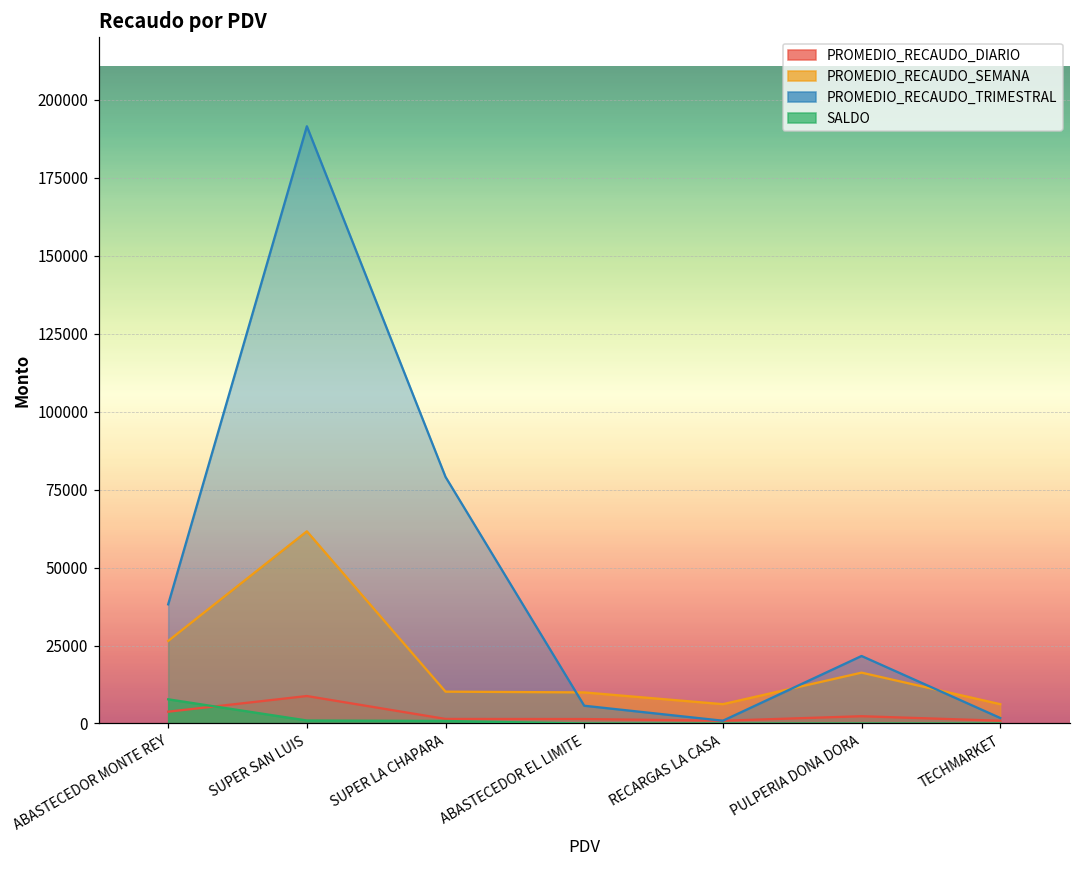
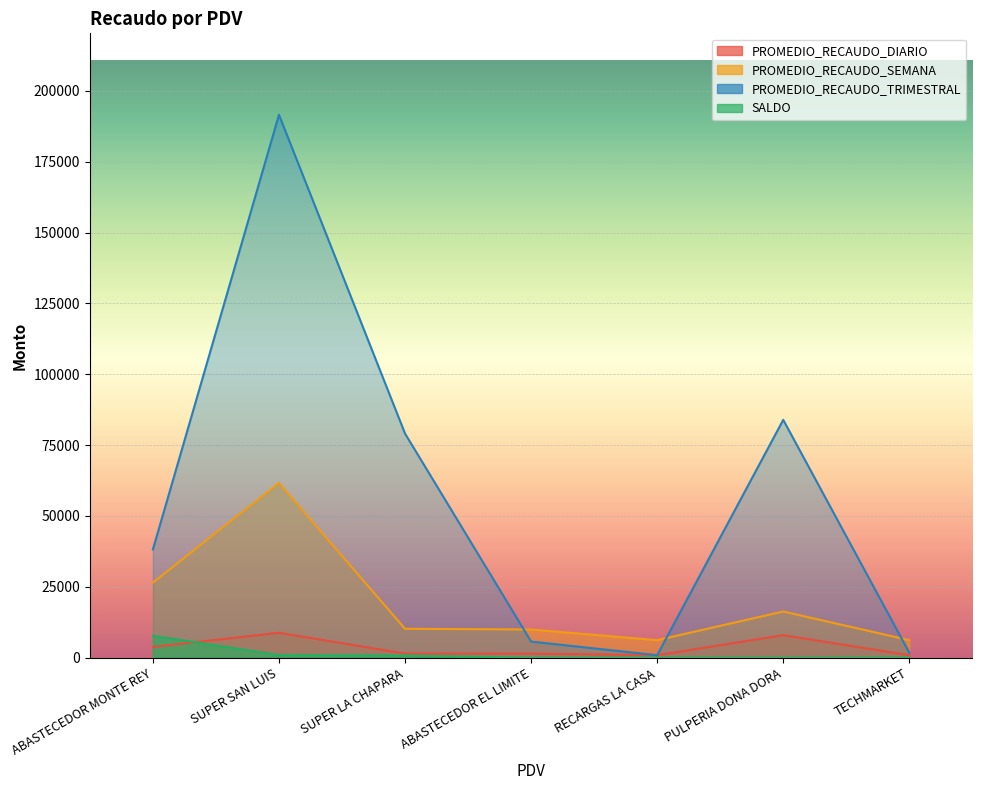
PROMEDIO_RECAUDO_DIARIO, PULPERIA DONA DORA: 2000 -> 8000
PROMEDIO_RECAUDO_TRIMESTRAL, PULPERIA DONA DORA: 22000 -> 84000
